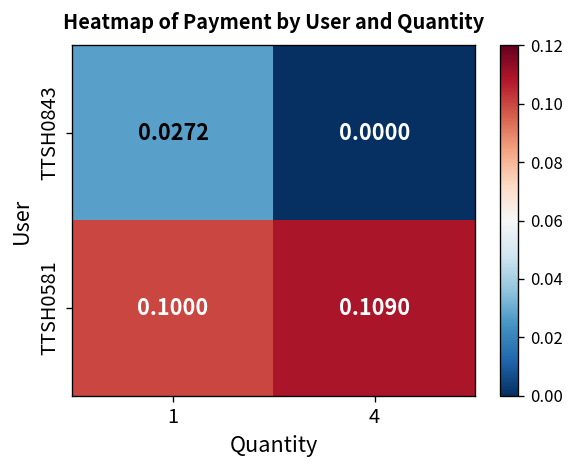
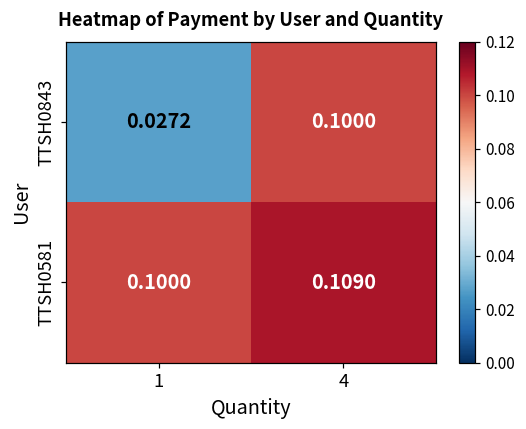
TTSH0843, 4: 0.0000 -> 0.1000
